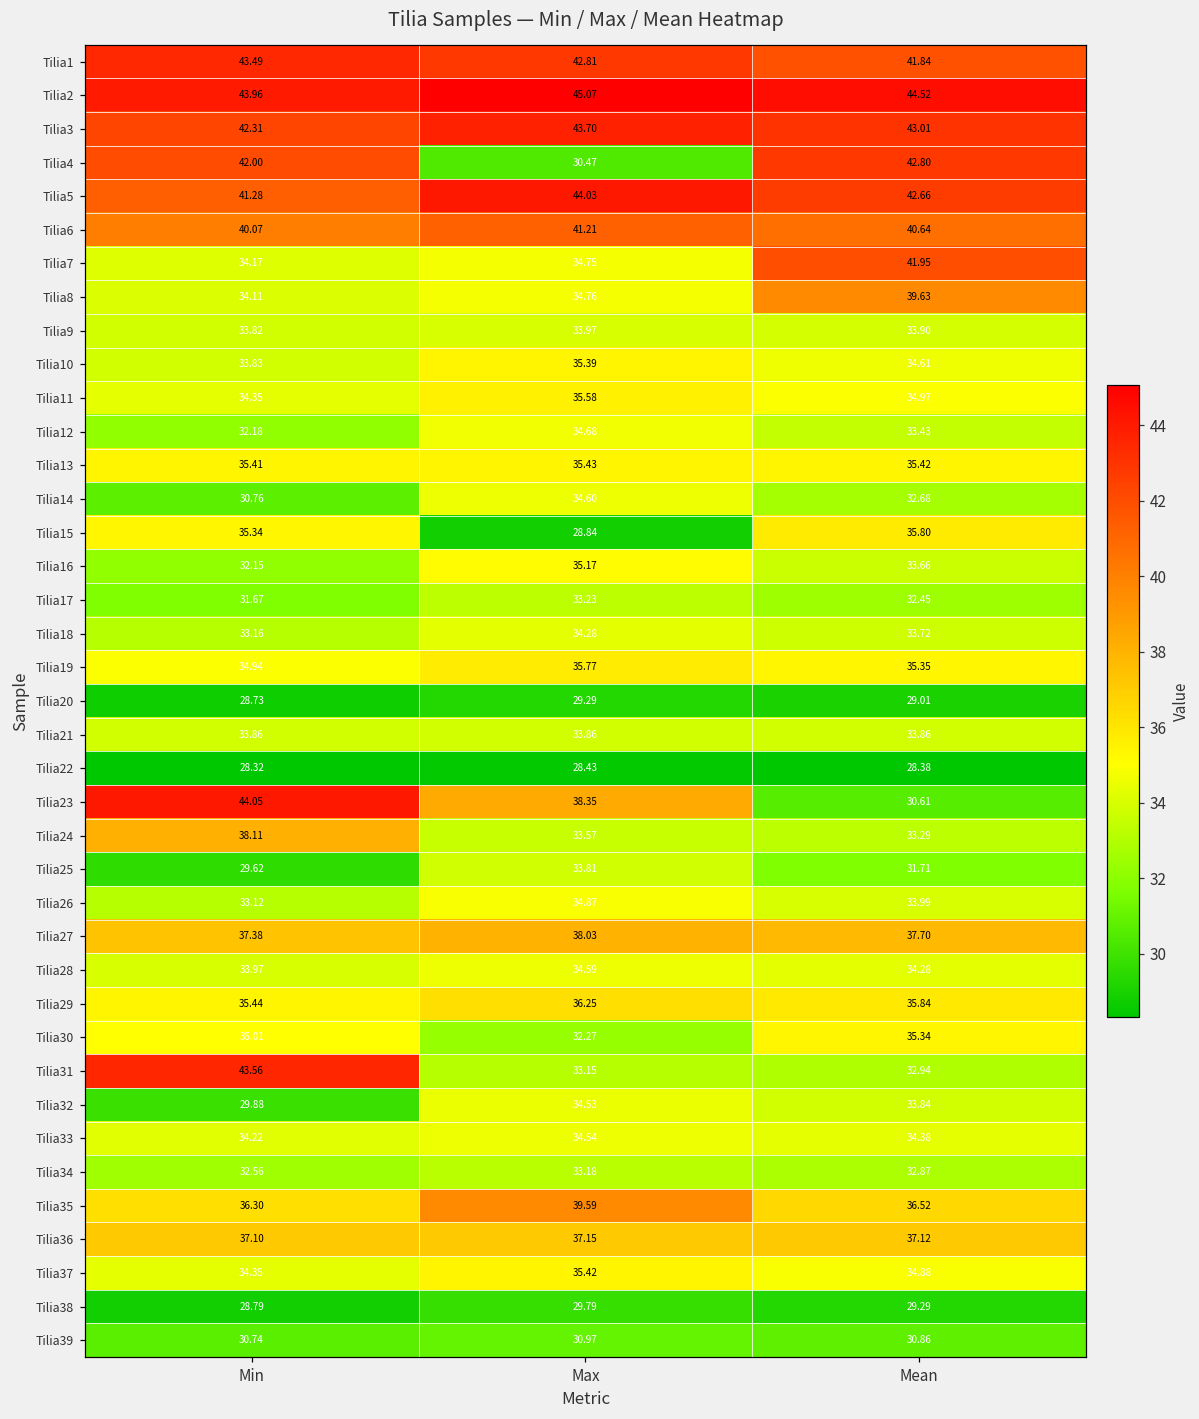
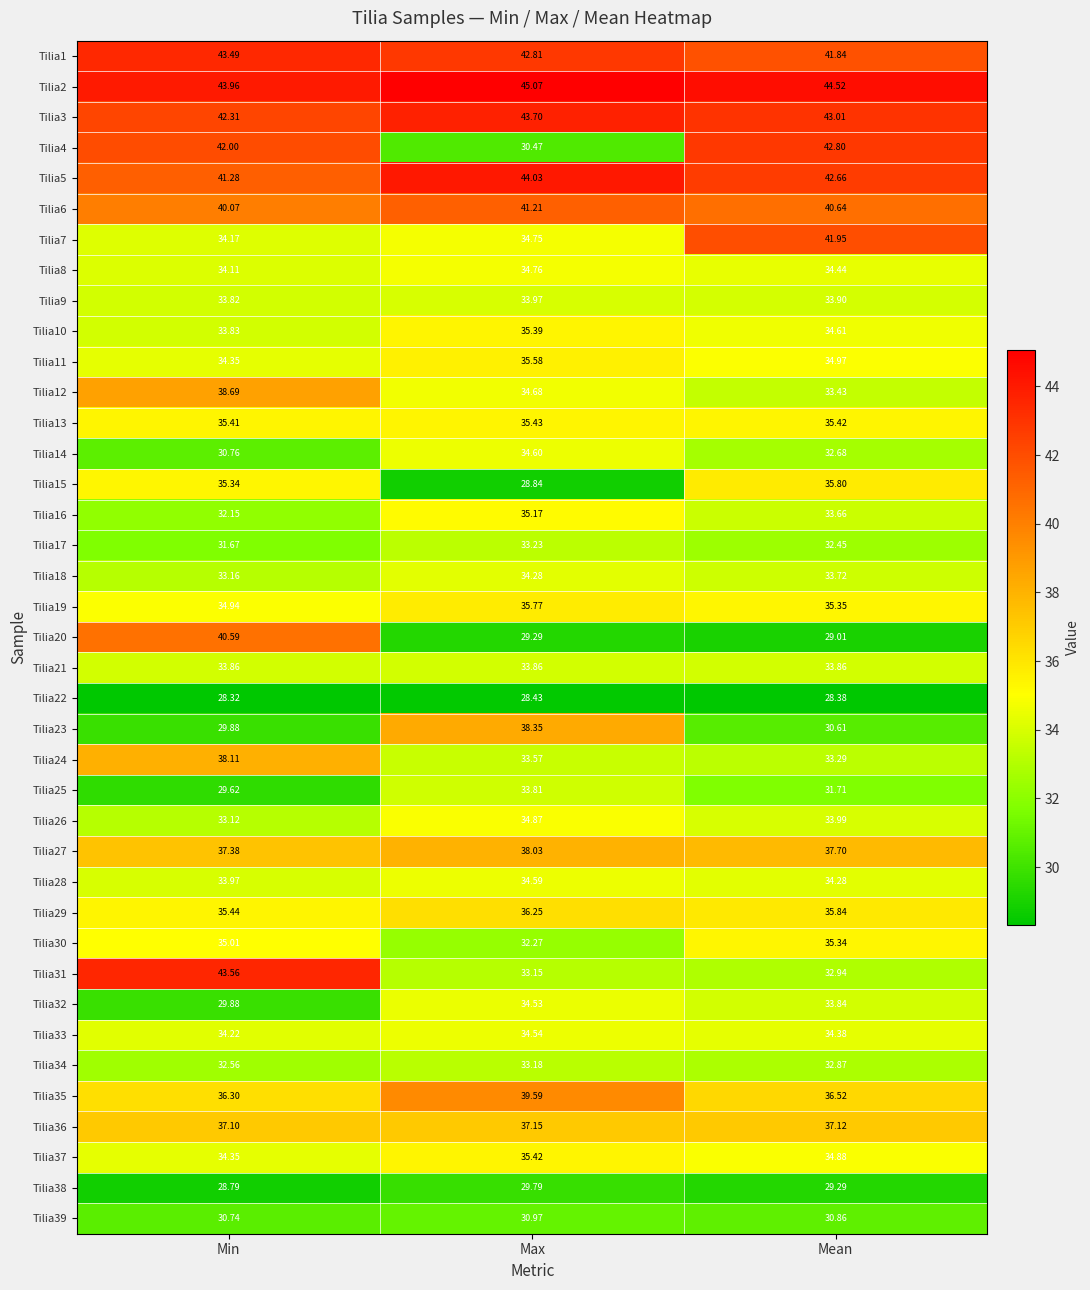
Tilia8, Mean: 39.63 -> 34.44
Tilia12, Min: 32.18 -> 38.69
Tilia20, Min: 28.73 -> 40.59
Tilia23, Min: 44.05 -> 29.88
